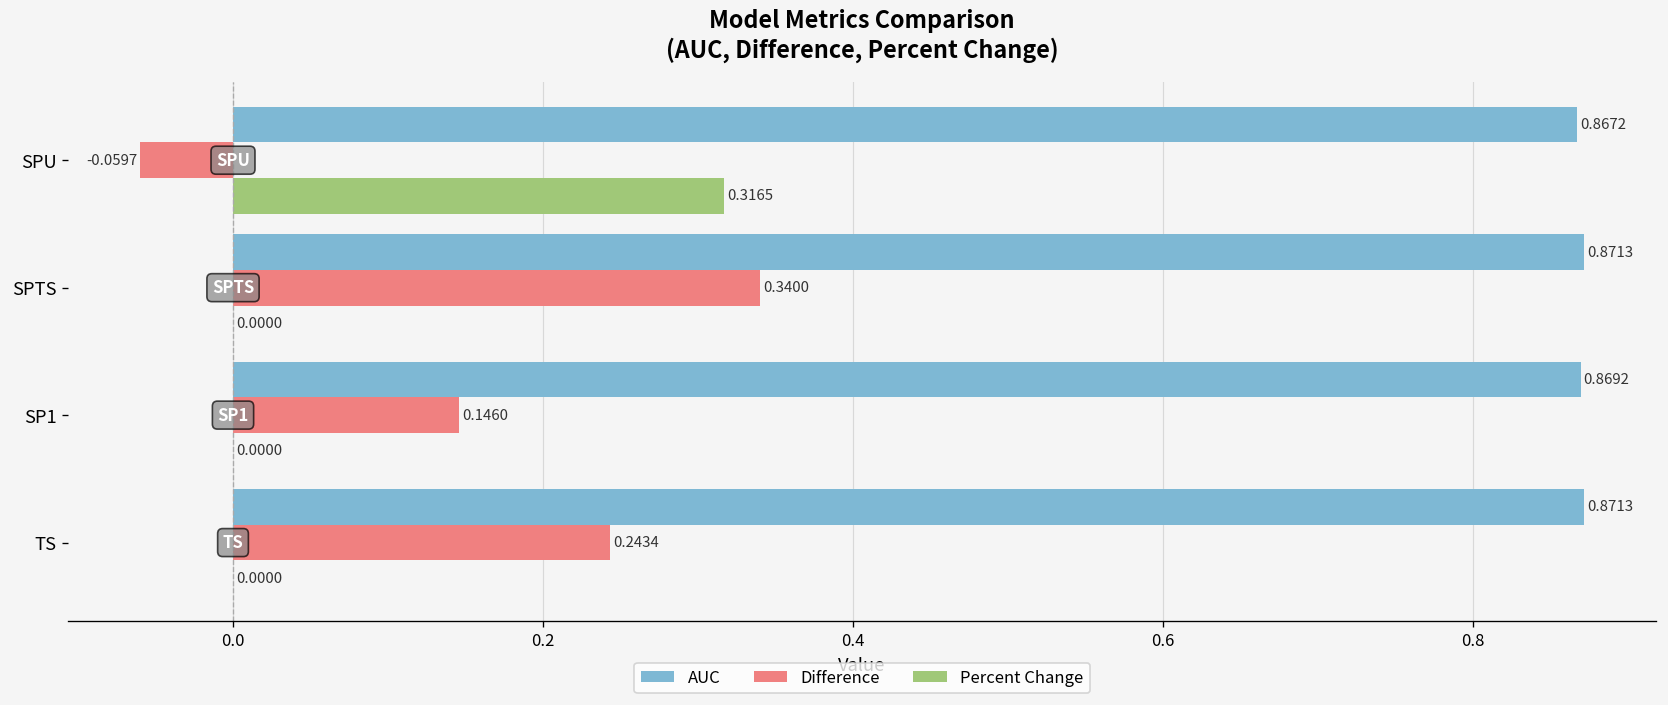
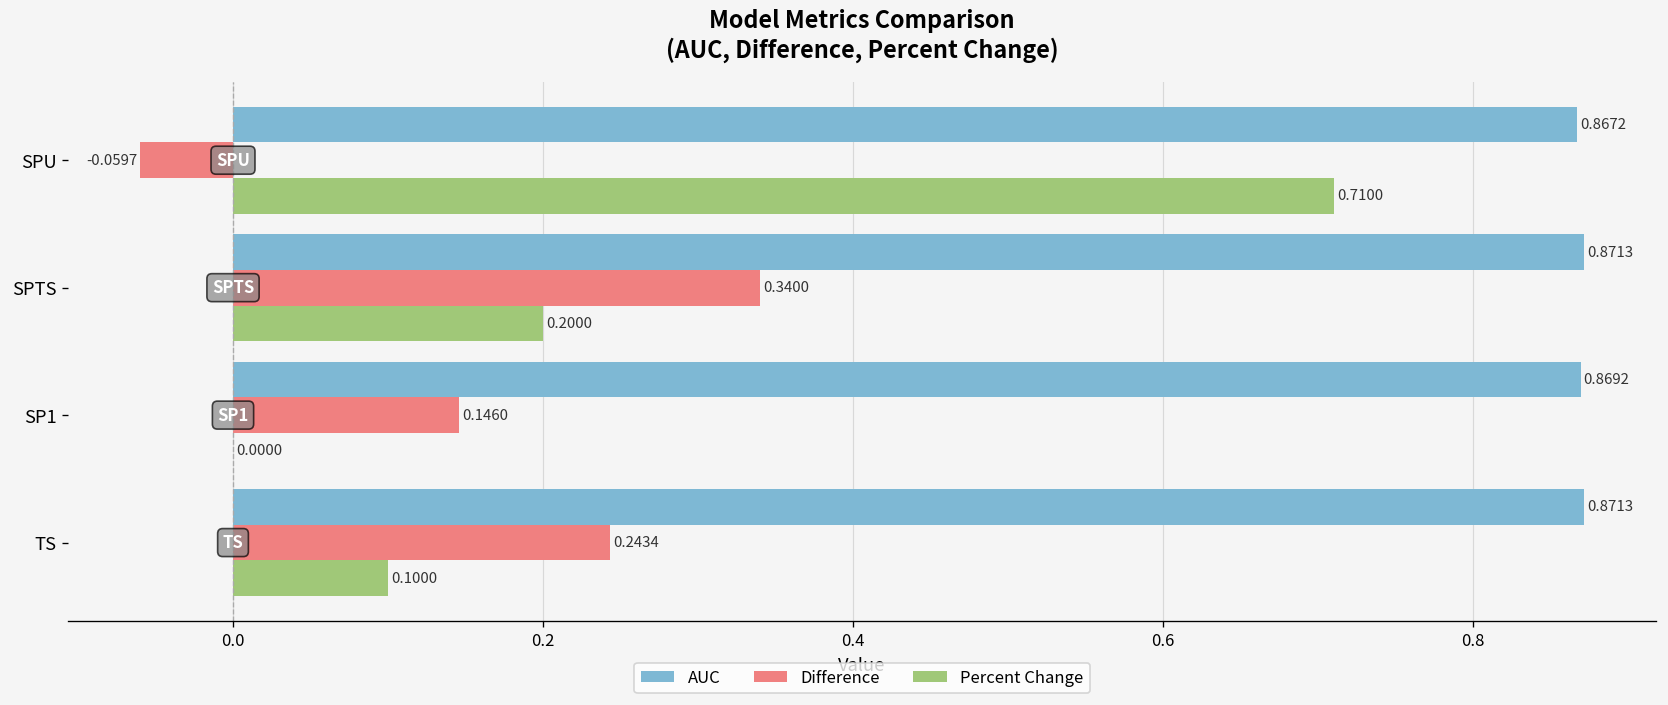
Percent Change, SPU: 0.3165 -> 0.7100
Percent Change, SPTS: 0.0000 -> 0.2000
Percent Change, TS: 0.0000 -> 0.1000
